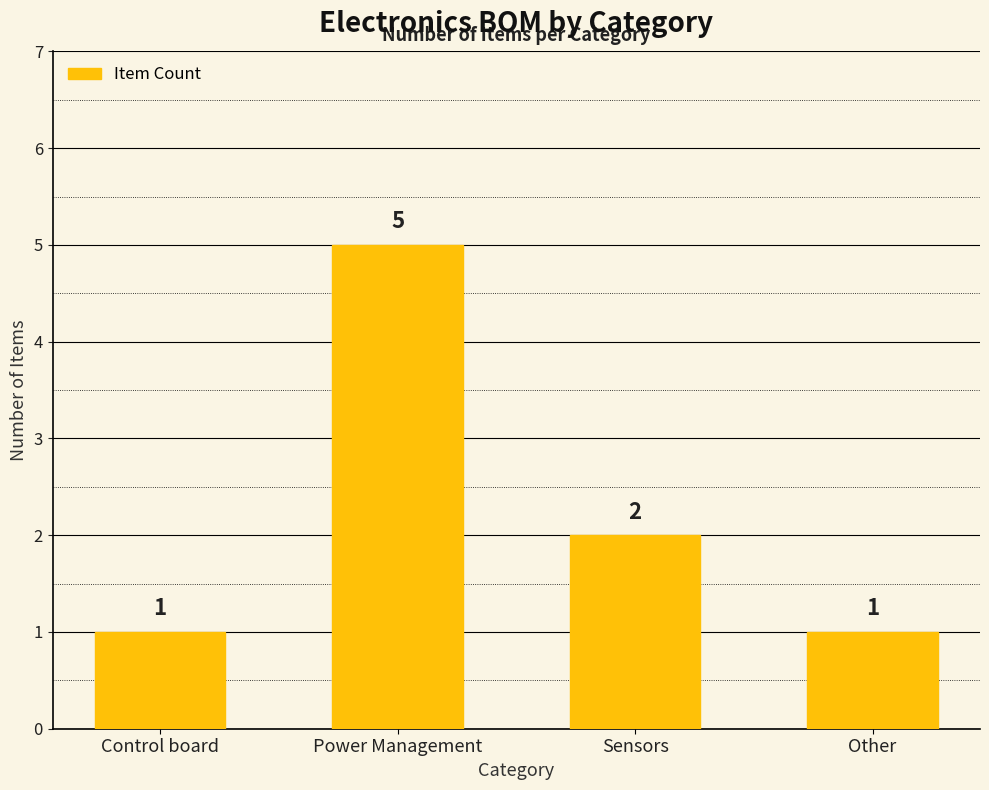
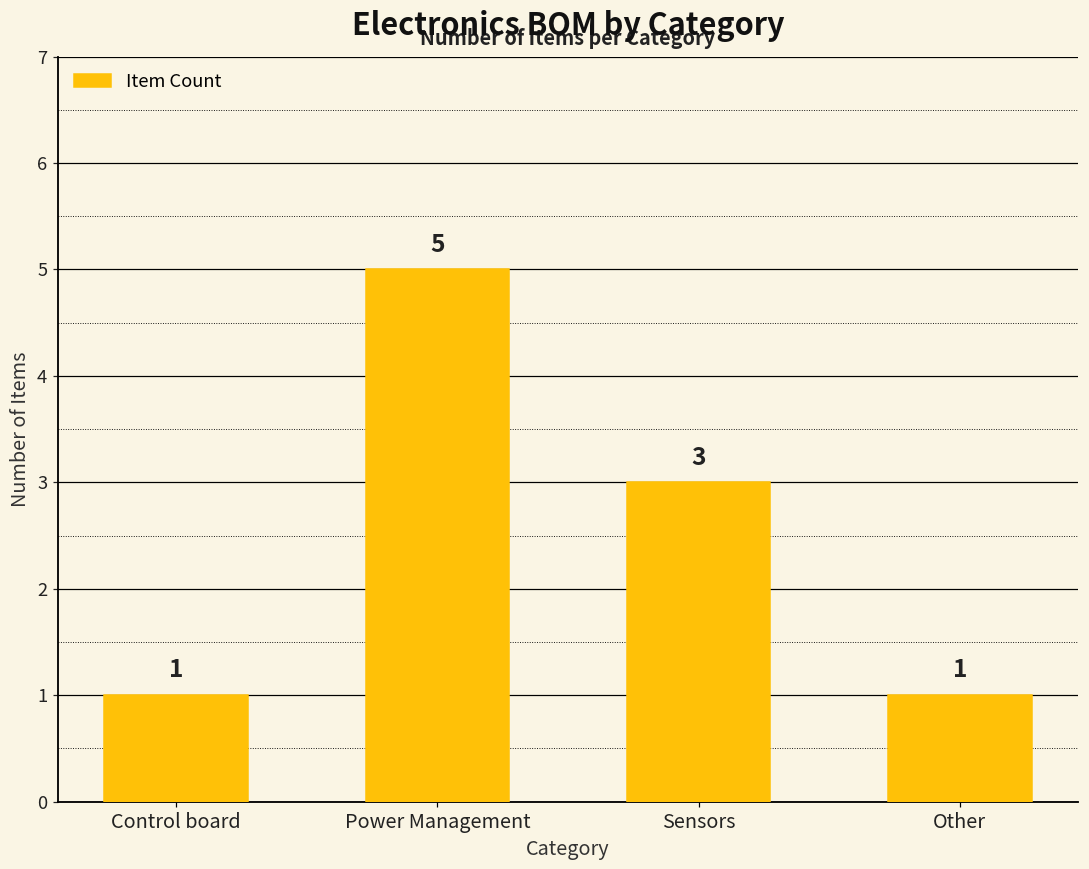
Sensors: 2 -> 3
